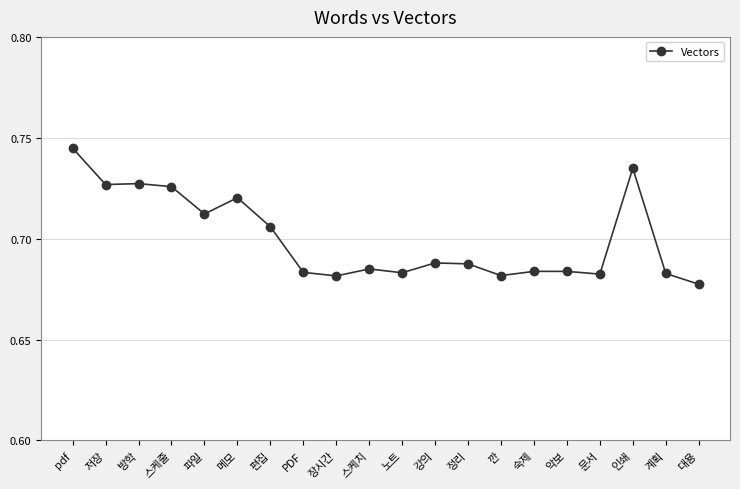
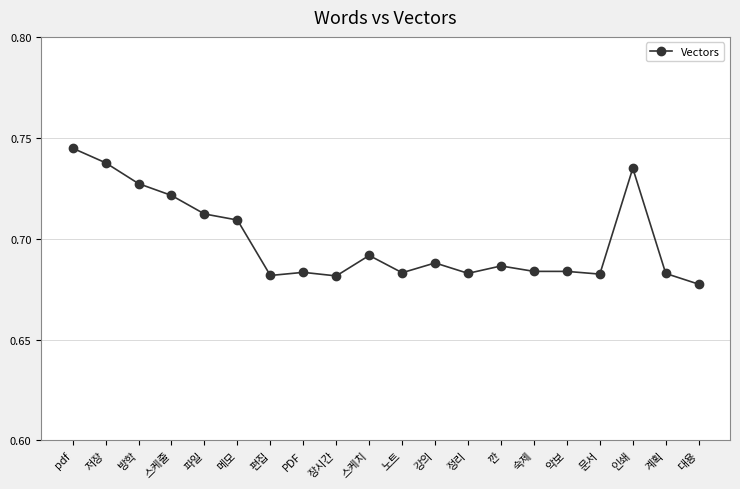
저장: 0.727 -> 0.738
스케줄: 0.726 -> 0.721
메모: 0.720 -> 0.709
편집: 0.706 -> 0.682
스케치: 0.685 -> 0.692
정리: 0.688 -> 0.683
깐: 0.682 -> 0.686
